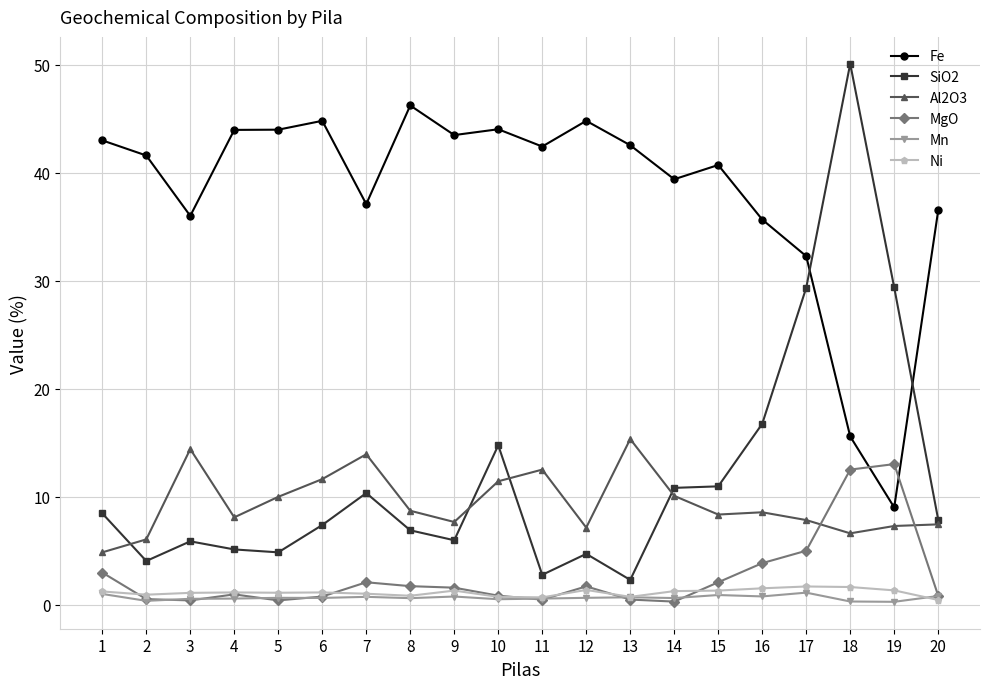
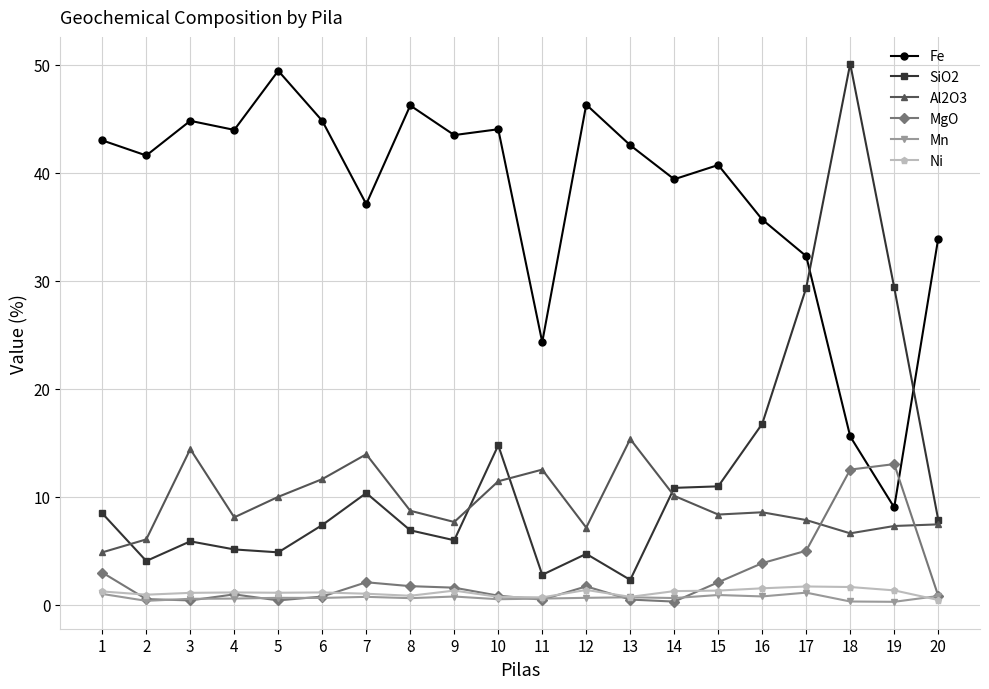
Fe, 3: 36.0 -> 44.8
Fe, 5: 44.0 -> 49.4
Fe, 11: 42.4 -> 24.3
Fe, 12: 44.8 -> 46.3
Fe, 20: 36.5 -> 33.9
